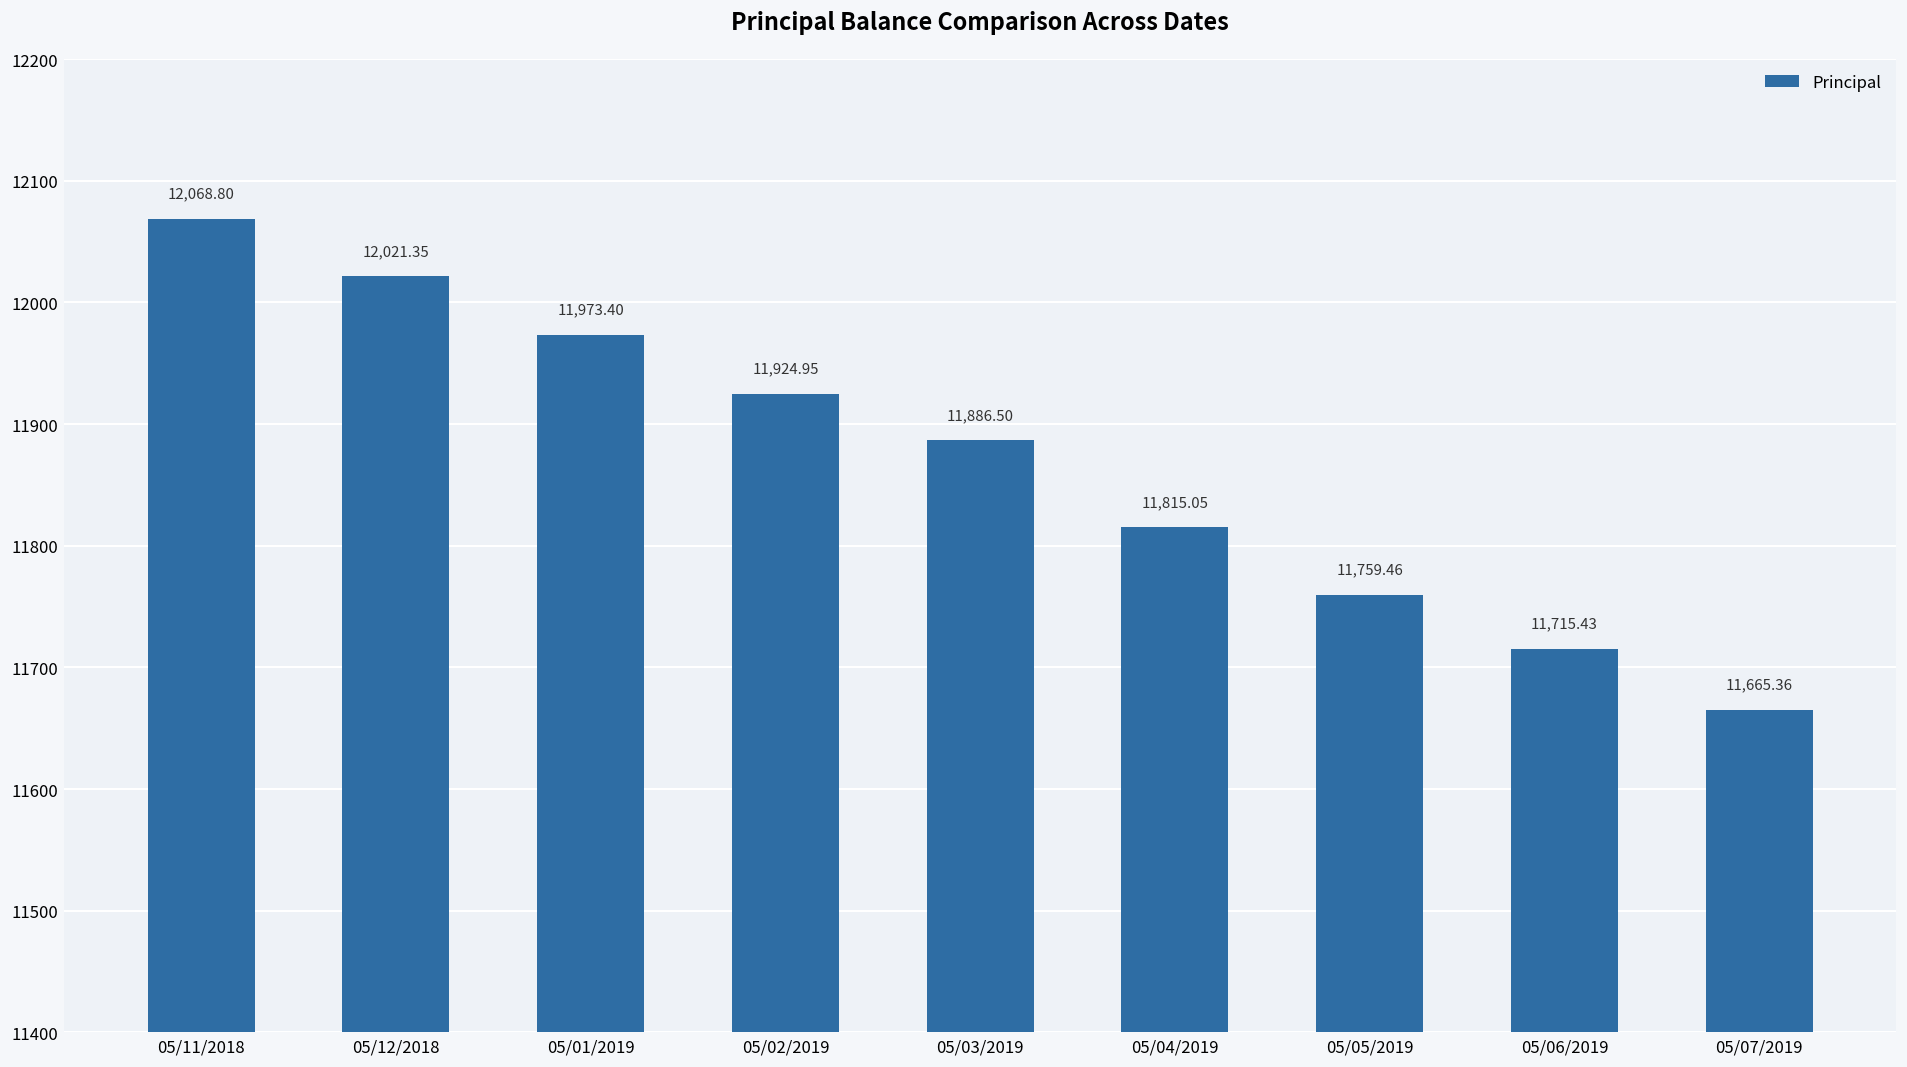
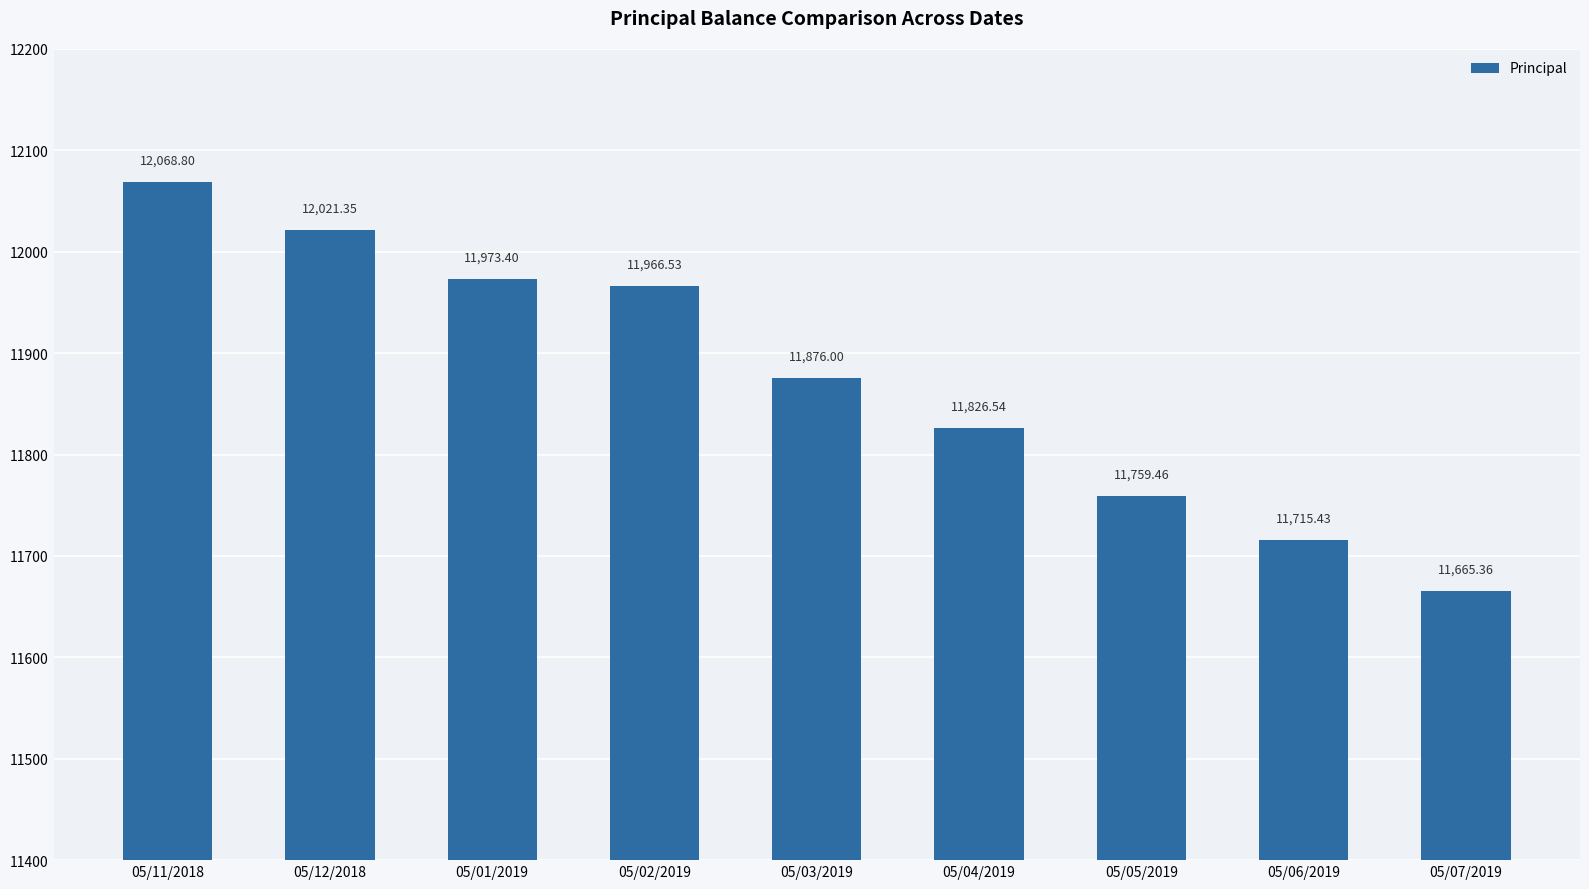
05/02/2019: 11,924.95 -> 11,966.53
05/03/2019: 11,886.50 -> 11,876.00
05/04/2019: 11,815.05 -> 11,826.54
